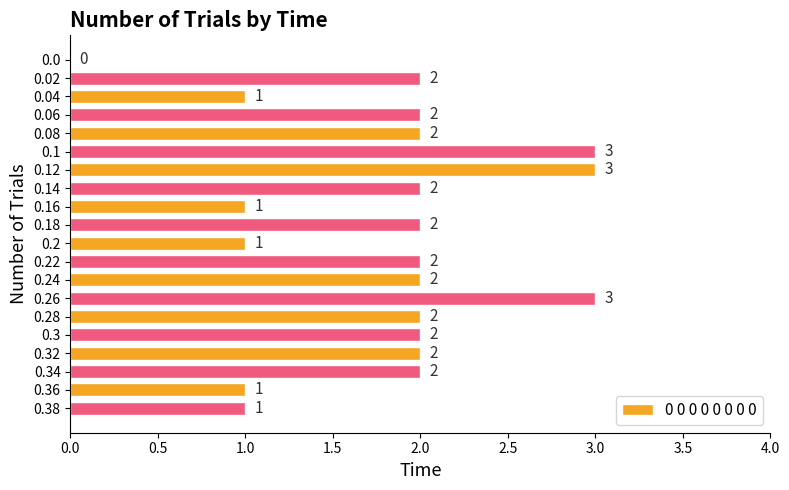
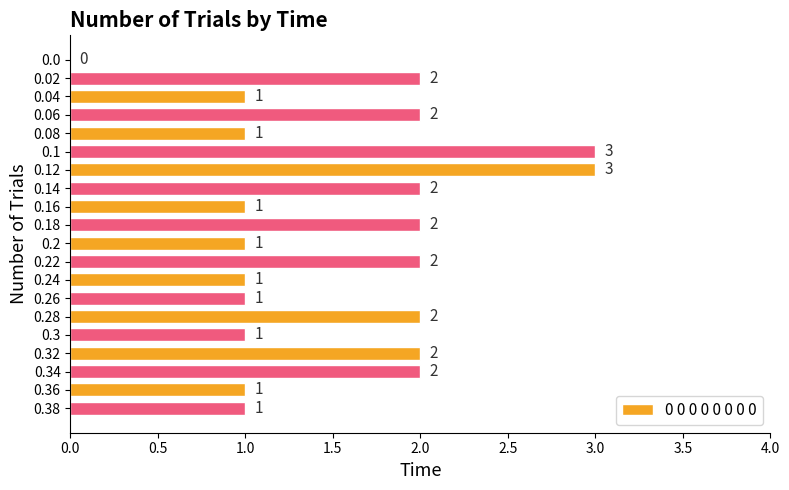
0.08: 2 -> 1
0.24: 2 -> 1
0.26: 3 -> 1
0.3: 2 -> 1
